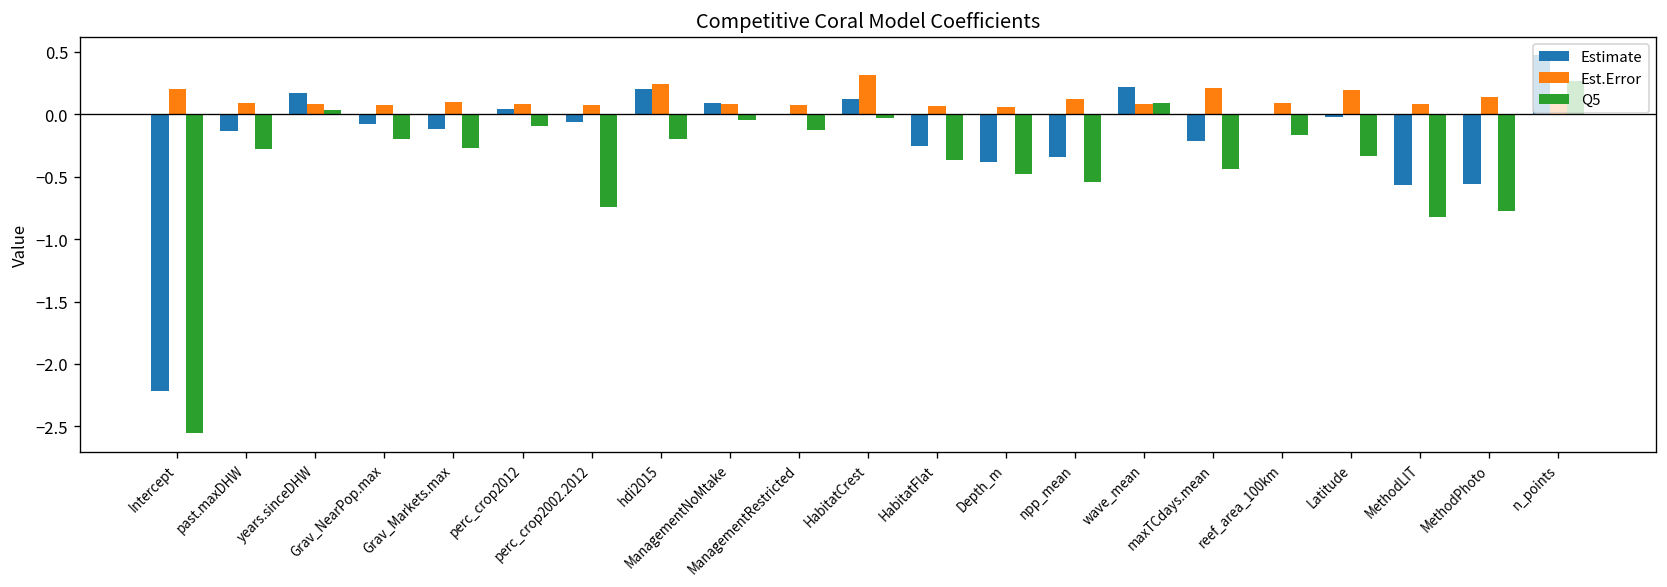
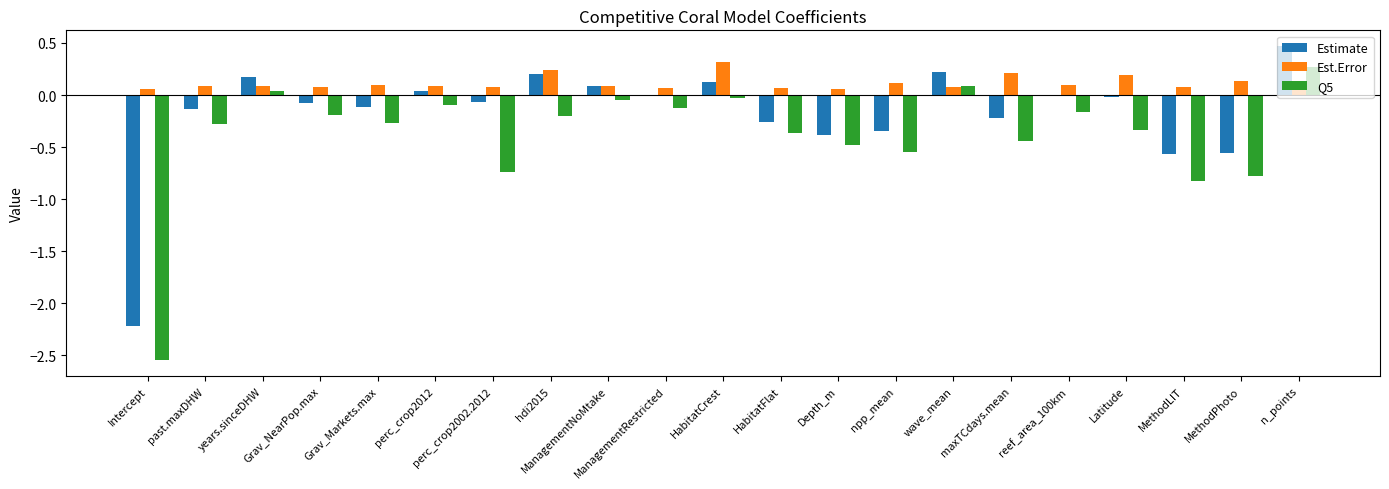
Est.Error, Intercept: 0.20 -> 0.05
